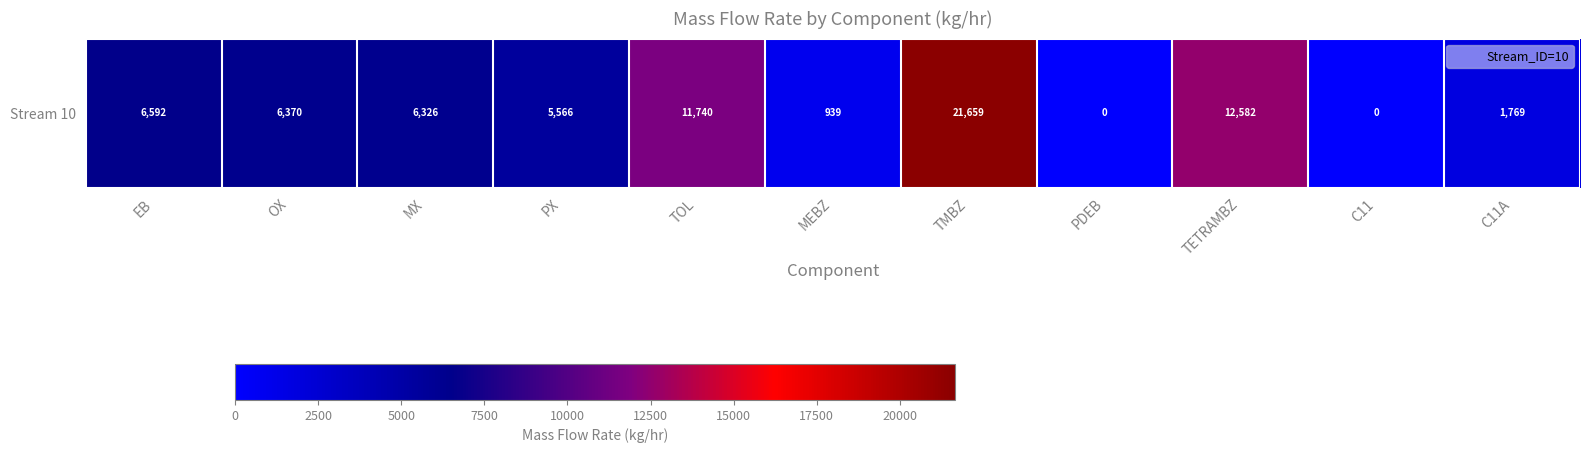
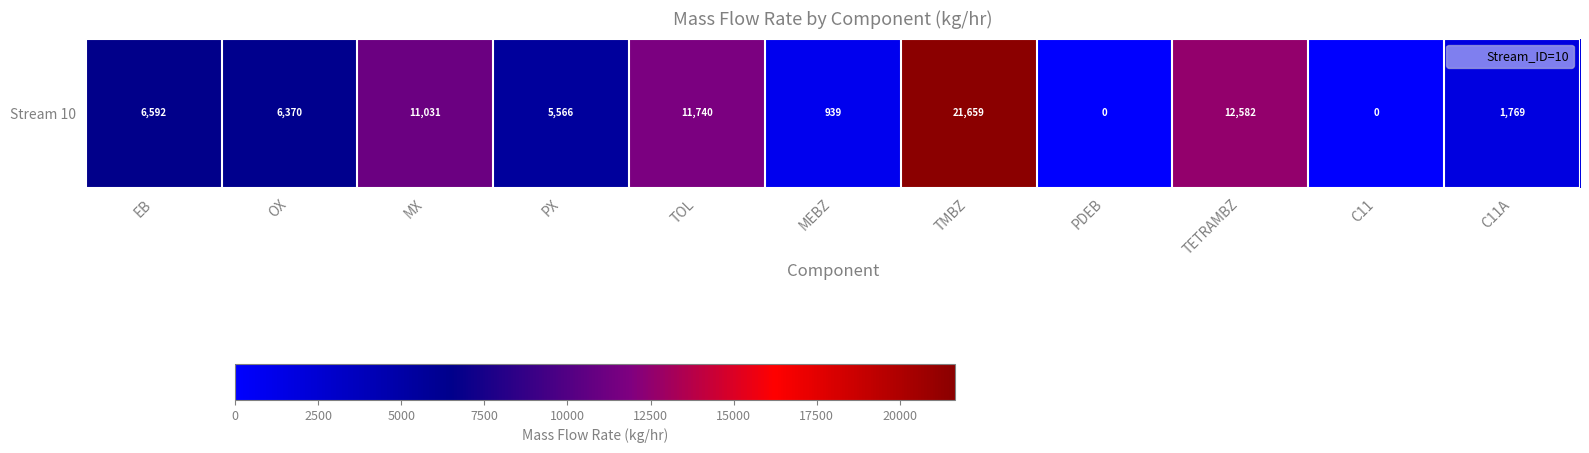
Stream 10, MX: 6,326 -> 11,031
